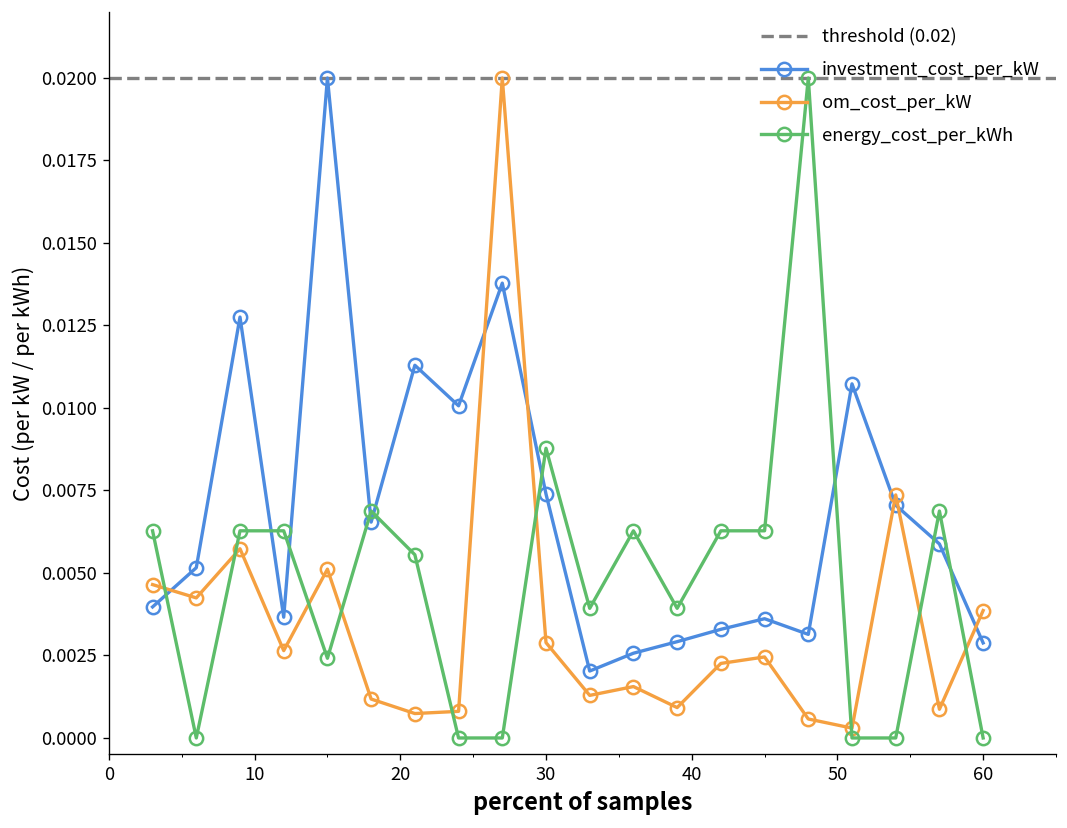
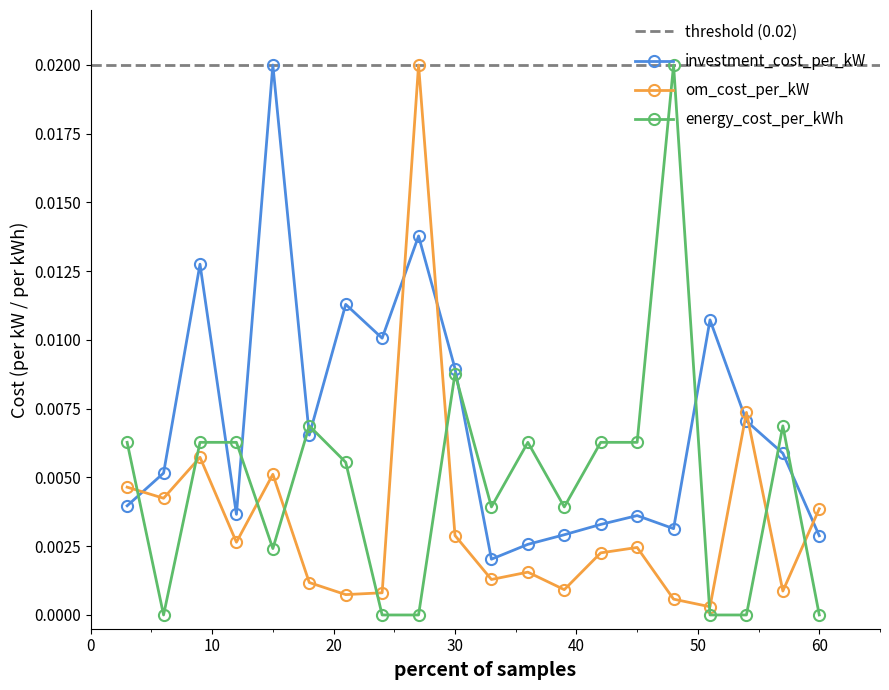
investment_cost_per_kW, 30: 0.0074 -> 0.0090
